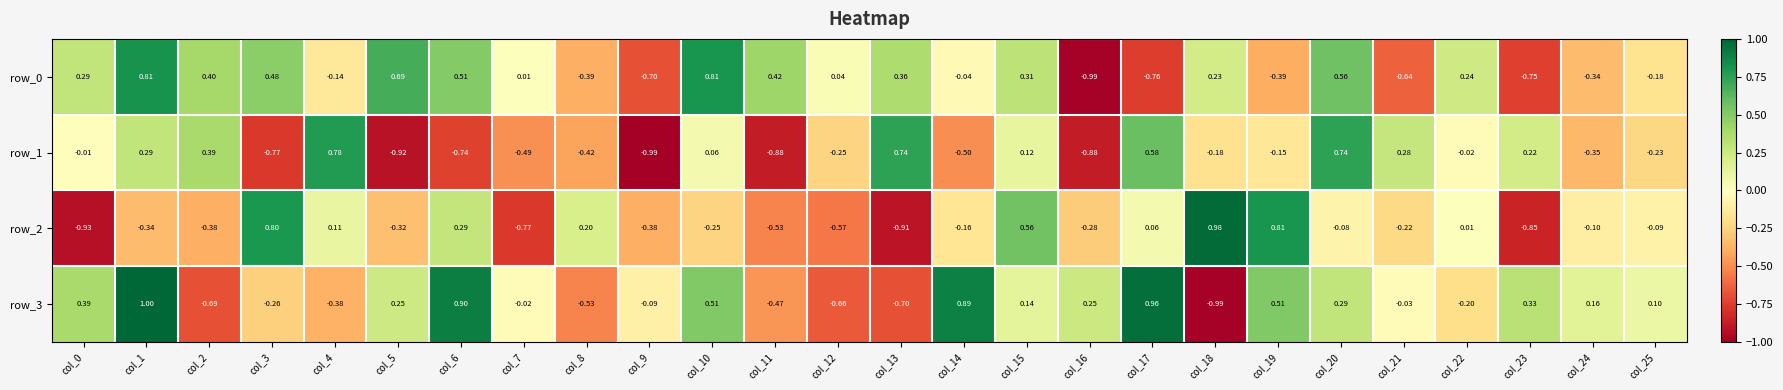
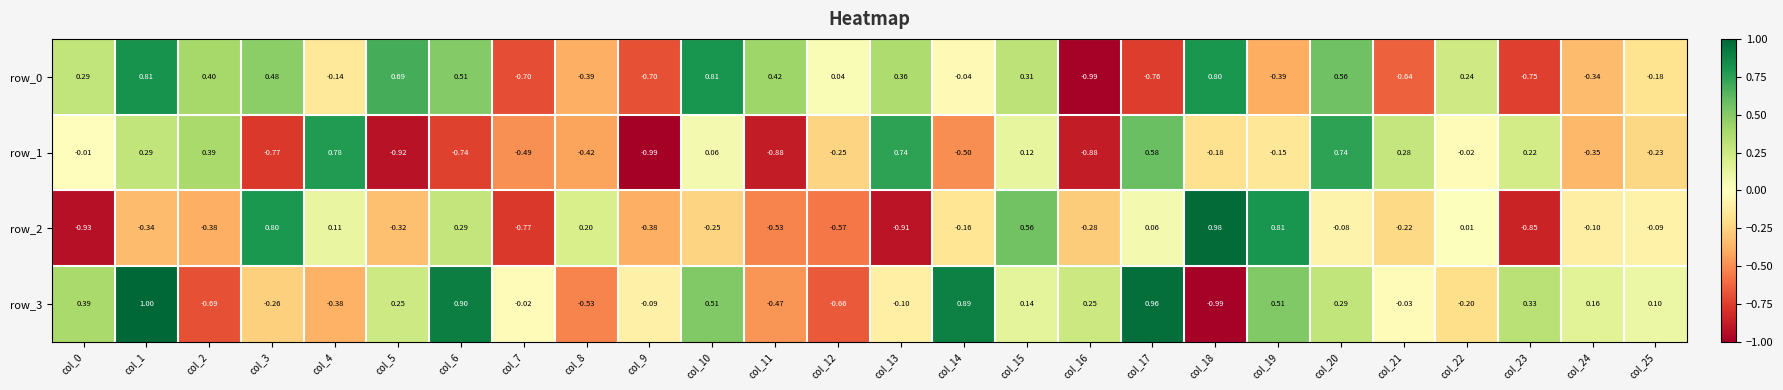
row_0, col_7: 0.01 -> -0.70
row_0, col_18: 0.23 -> 0.80
row_3, col_13: -0.70 -> -0.10
